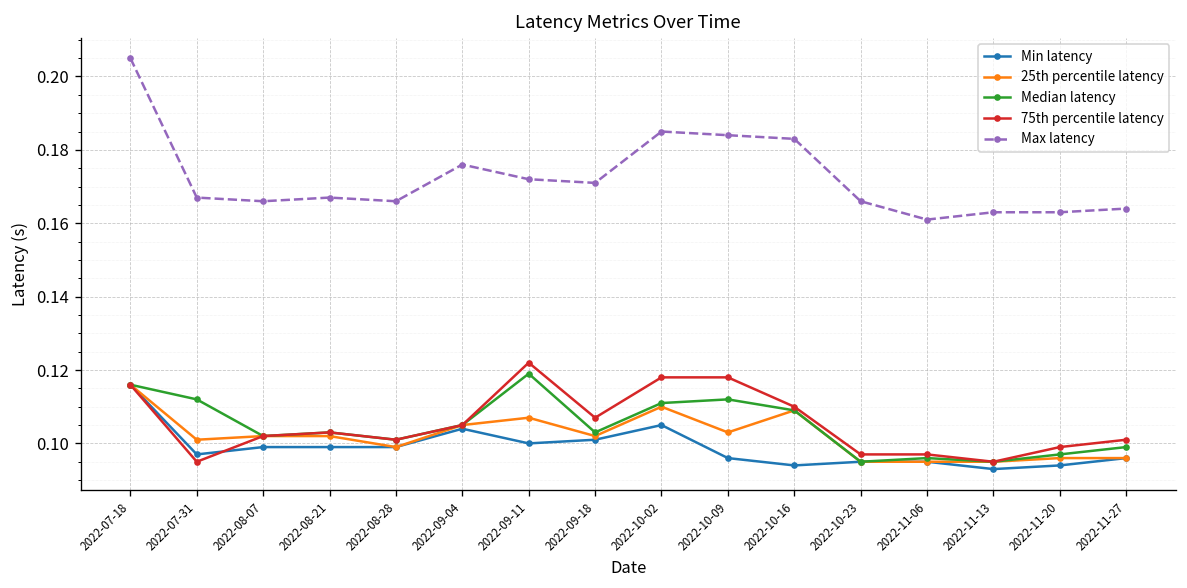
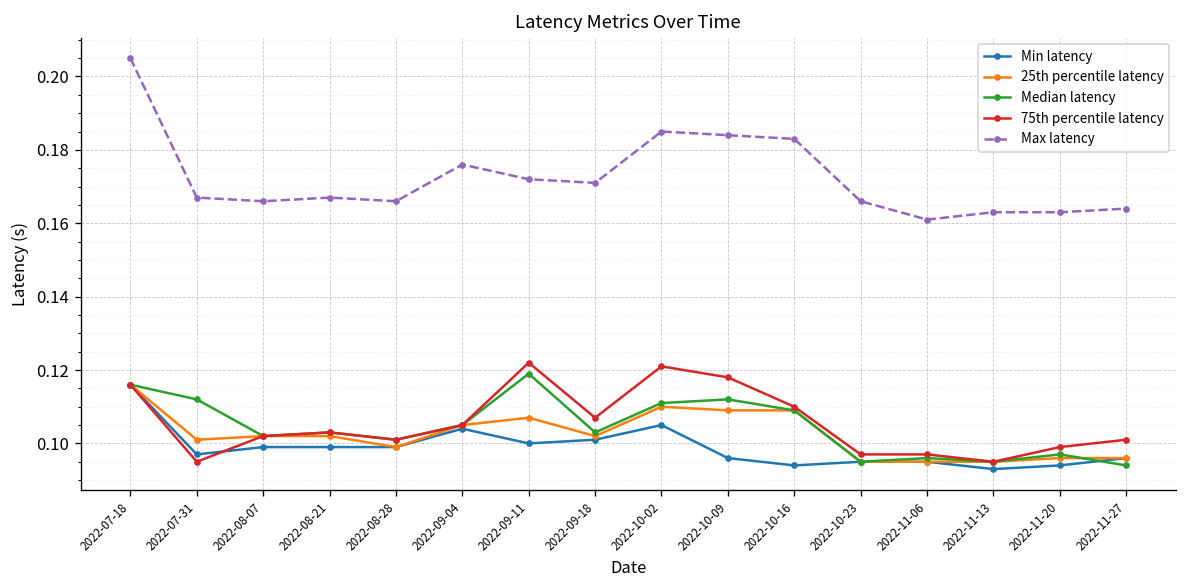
75th percentile latency, 2022-10-02: 0.118 -> 0.121
25th percentile latency, 2022-10-09: 0.103 -> 0.109
Median latency, 2022-11-27: 0.099 -> 0.094
